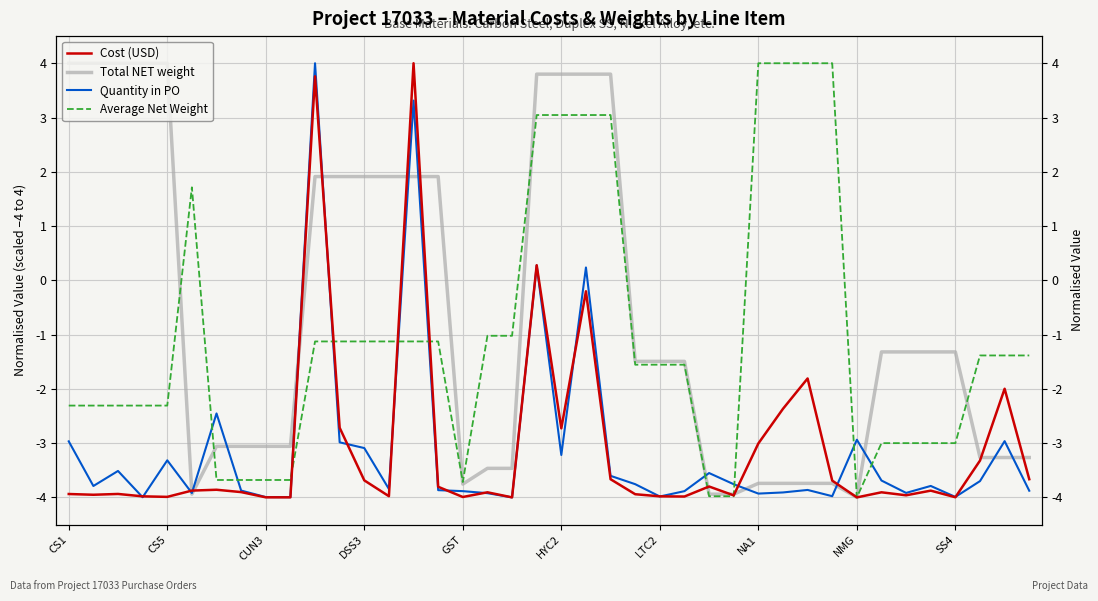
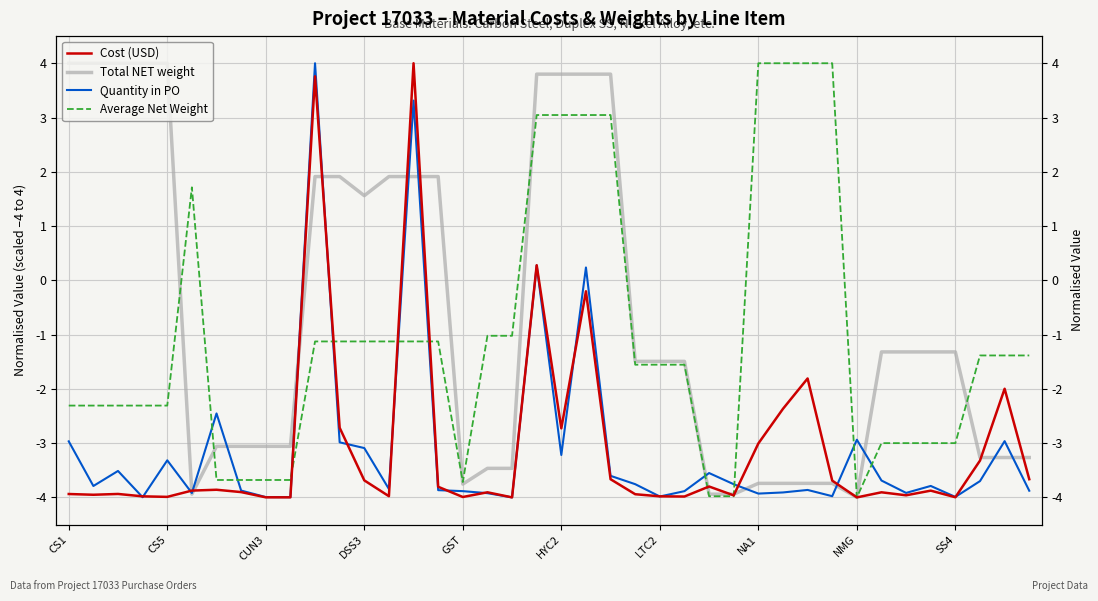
Total NET weight, DSS3: 1.9 -> 1.6
